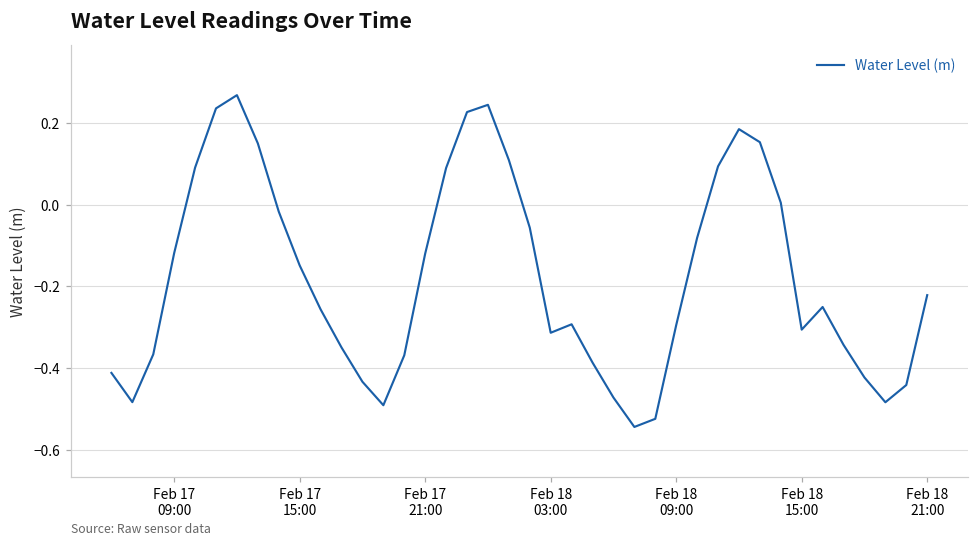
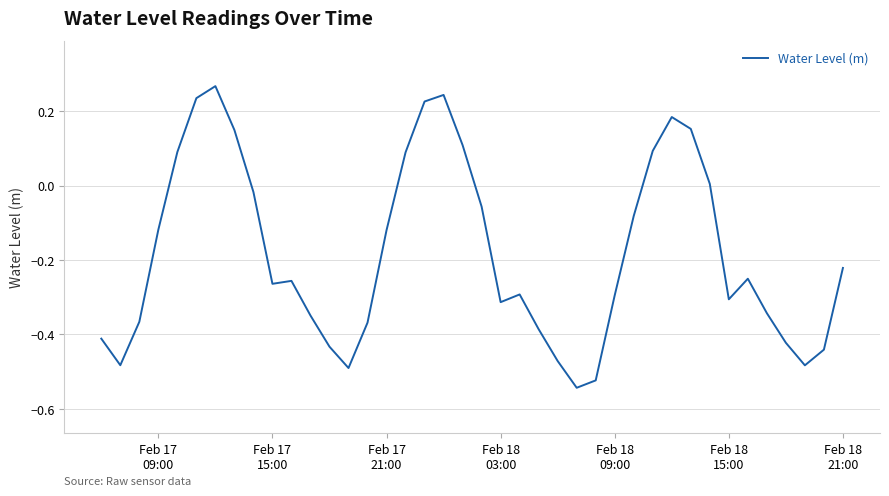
Feb 17 15:00: -0.15 -> -0.26
